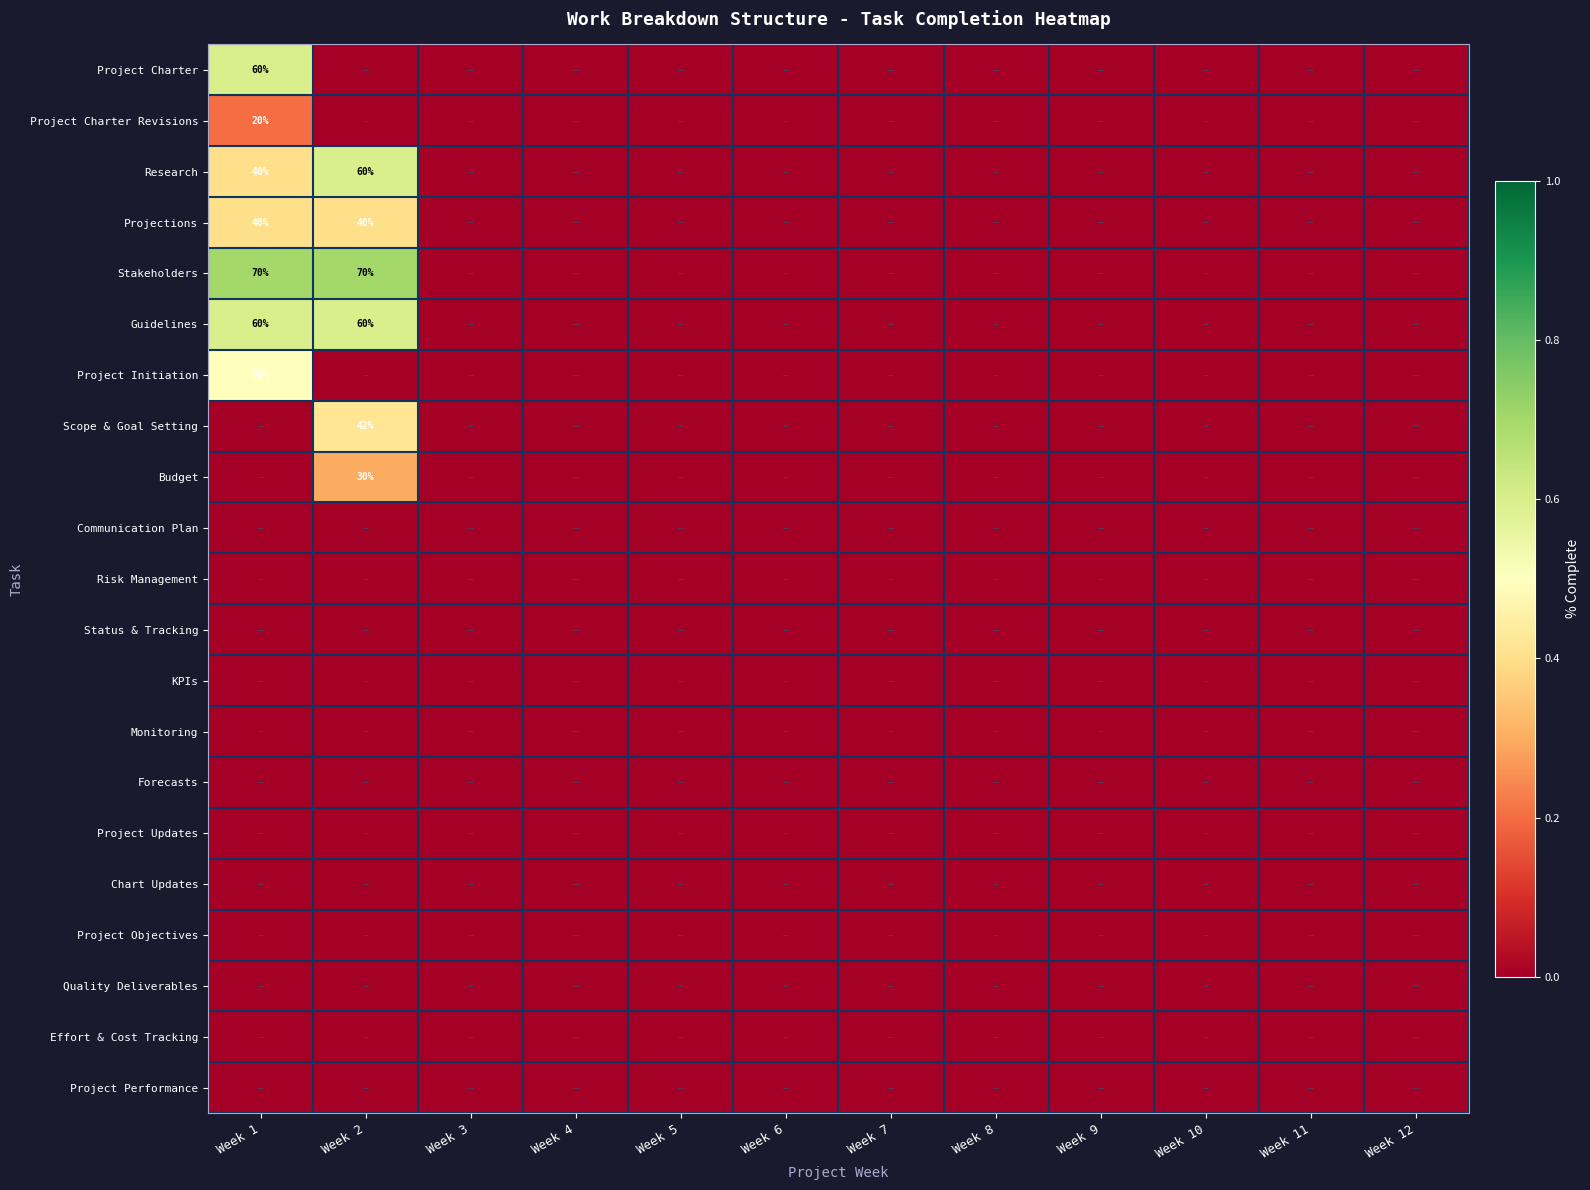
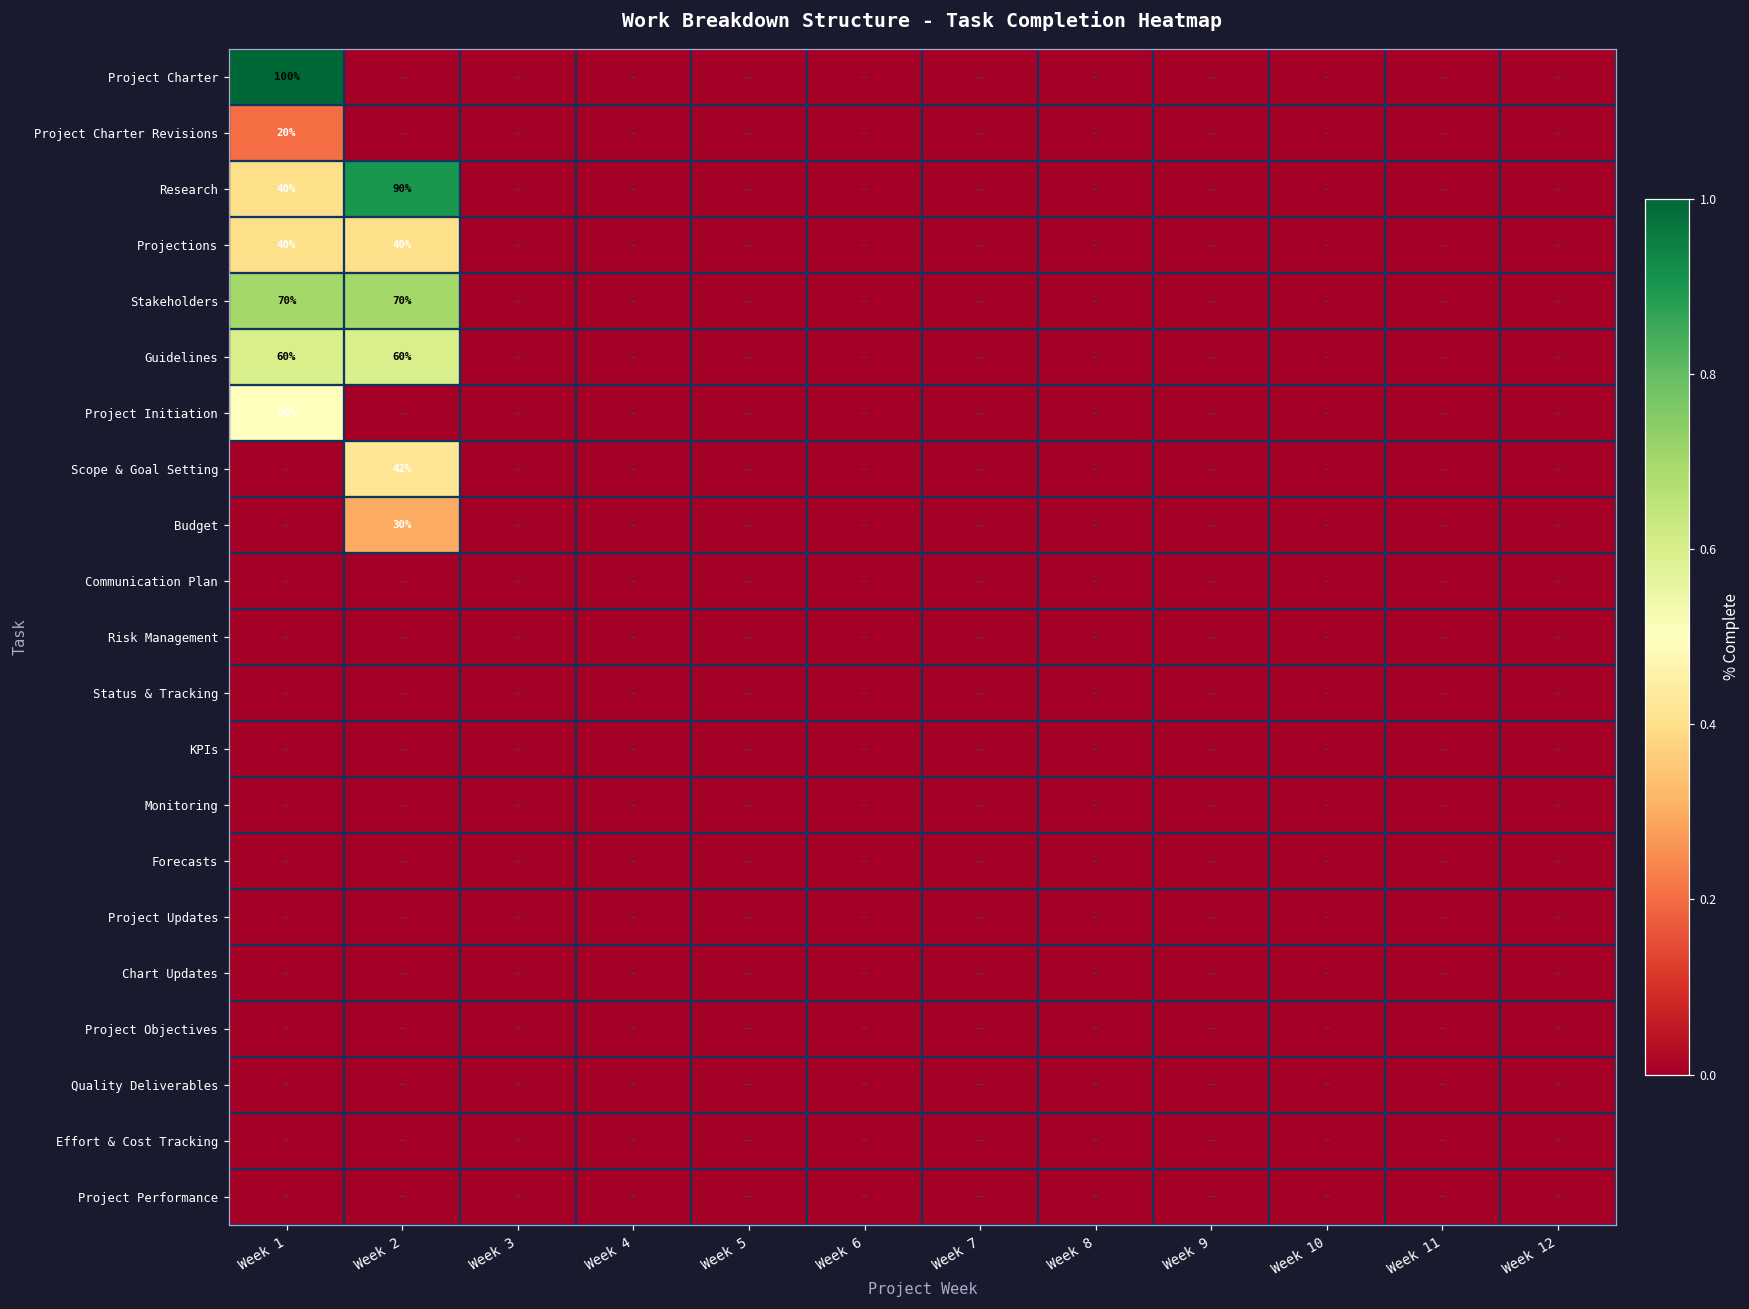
Project Charter, Week 1: 60% -> 100%
Research, Week 2: 60% -> 90%
